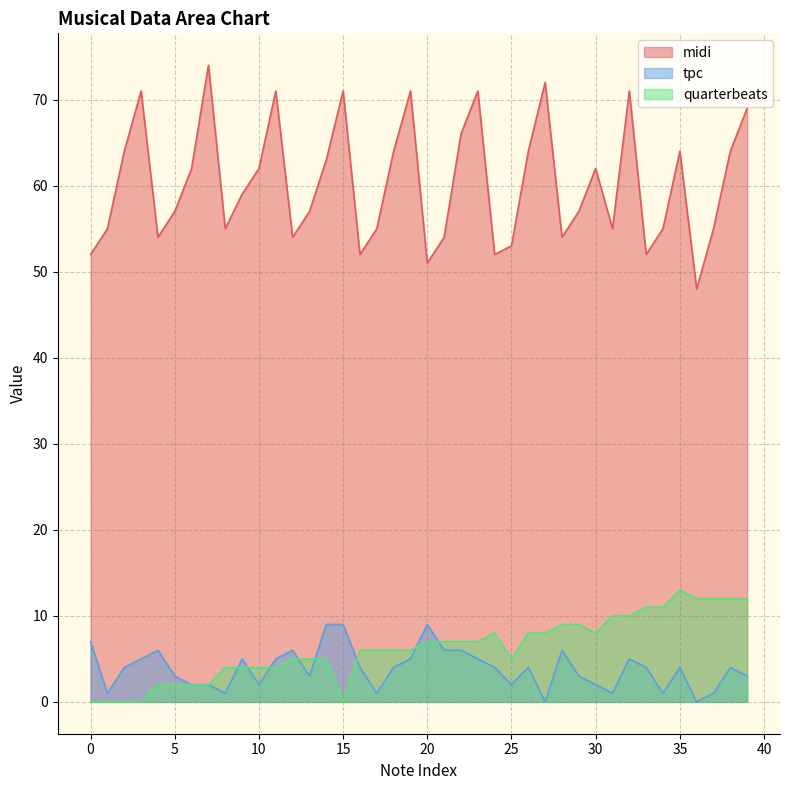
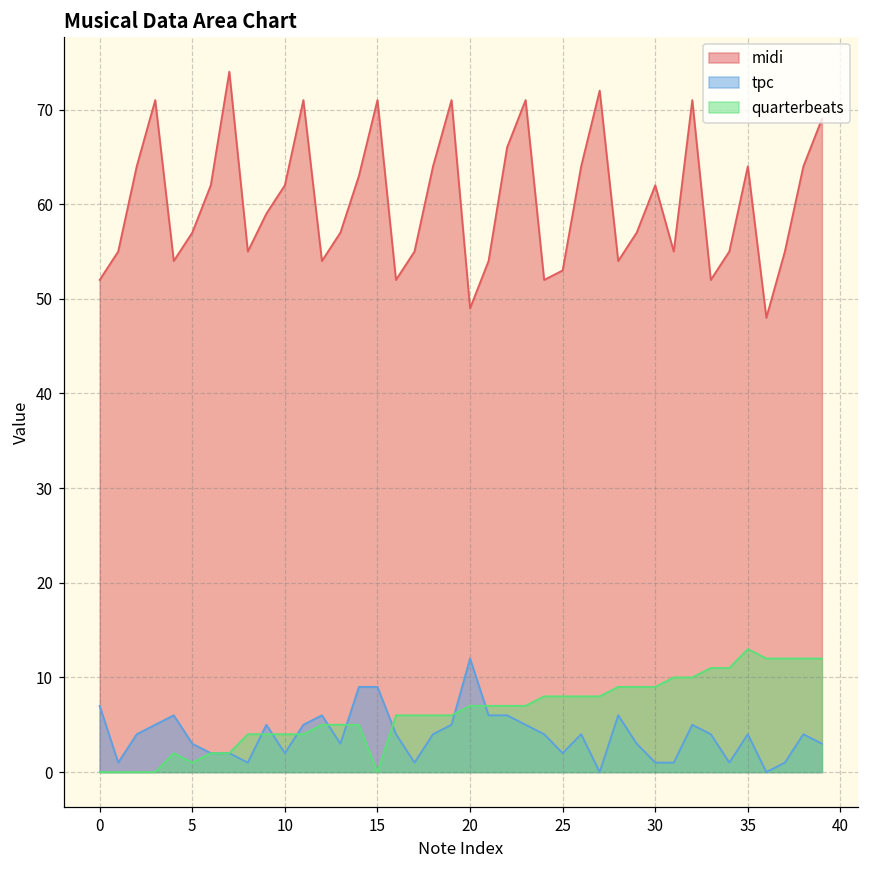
quarterbeats, 5: 2 -> 1
midi, 20: 51 -> 49
tpc, 20: 9 -> 12
quarterbeats, 25: 5 -> 8
tpc, 30: 2 -> 1
quarterbeats, 30: 8 -> 9
